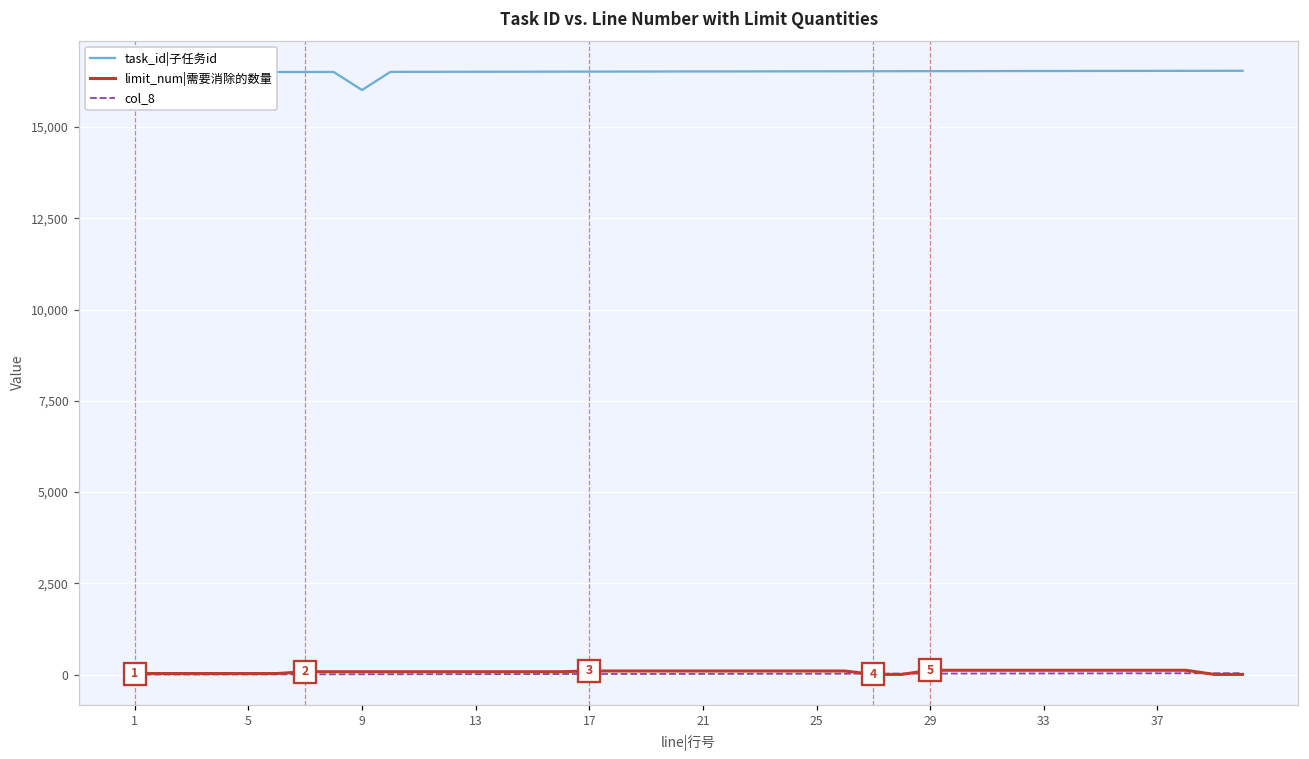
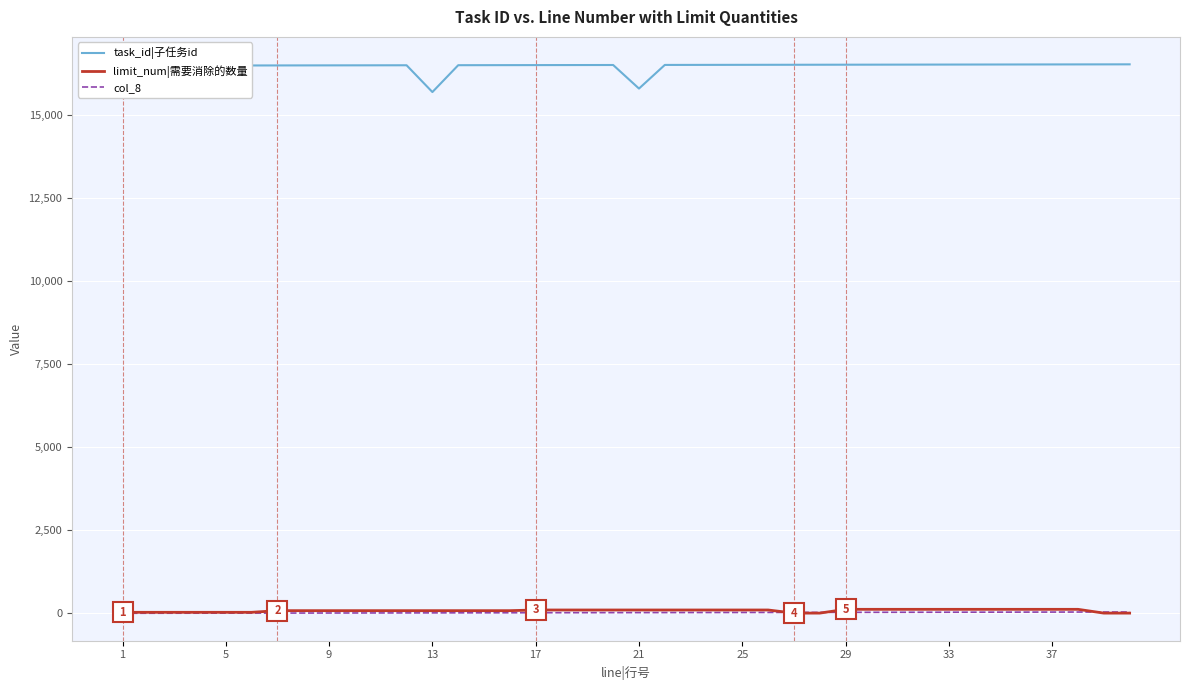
task_id|子任务id, 9: 16,000 -> 16,500
task_id|子任务id, 13: 16,500 -> 15,700
task_id|子任务id, 21: 16,500 -> 15,800
